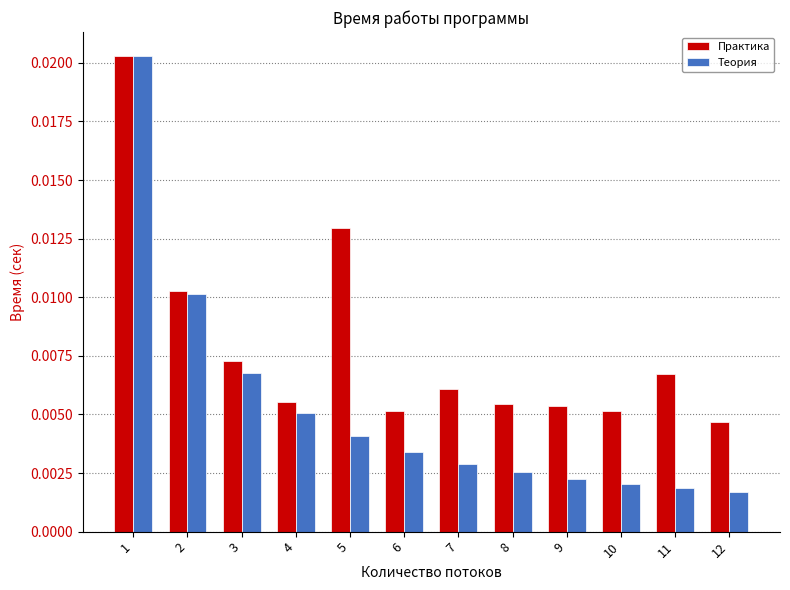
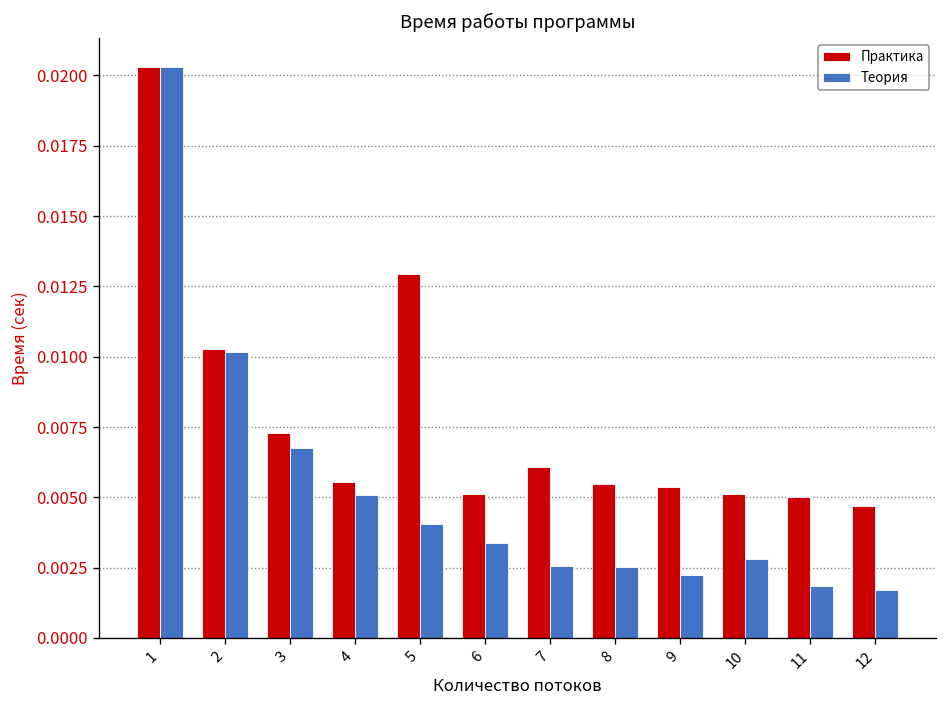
Теория, 7: 0.0029 -> 0.0026
Теория, 10: 0.0020 -> 0.0028
Практика, 11: 0.0067 -> 0.0050
